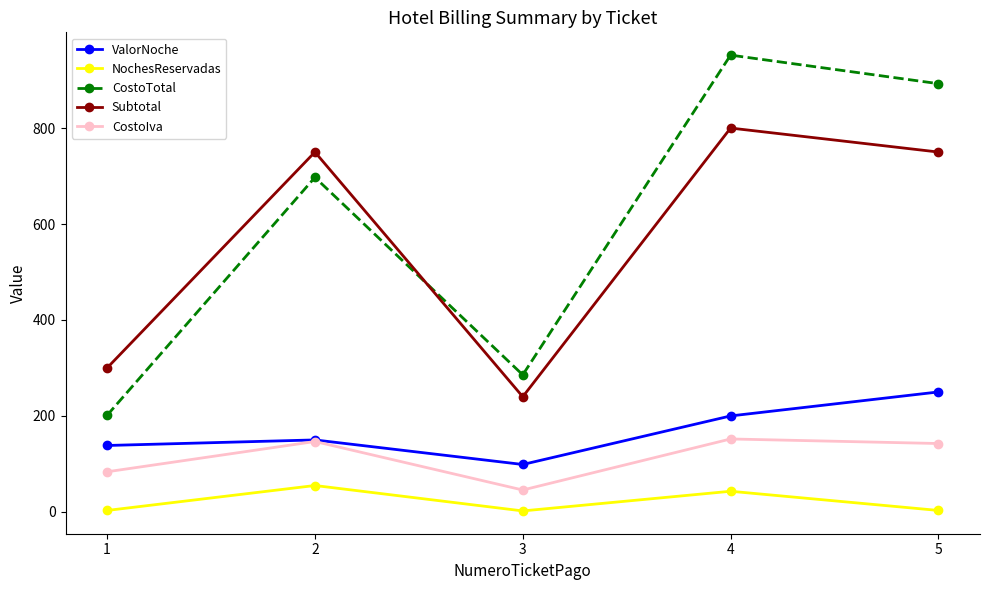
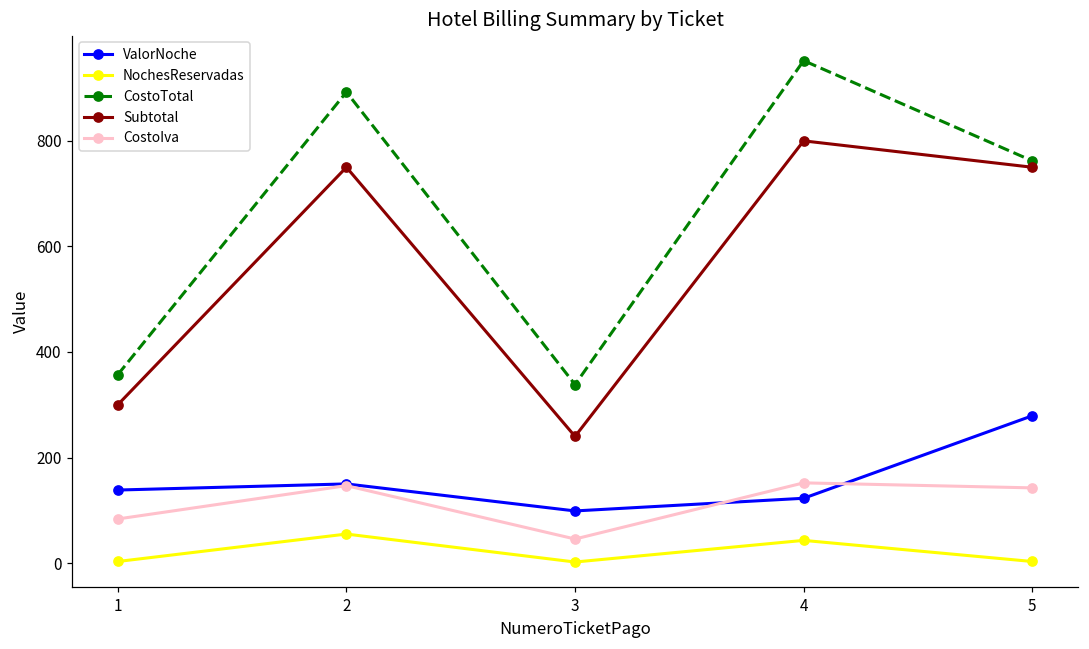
CostoTotal, 1: 200 -> 360
CostoTotal, 2: 700 -> 890
CostoTotal, 3: 290 -> 340
ValorNoche, 4: 200 -> 120
ValorNoche, 5: 250 -> 280
CostoTotal, 5: 890 -> 760
